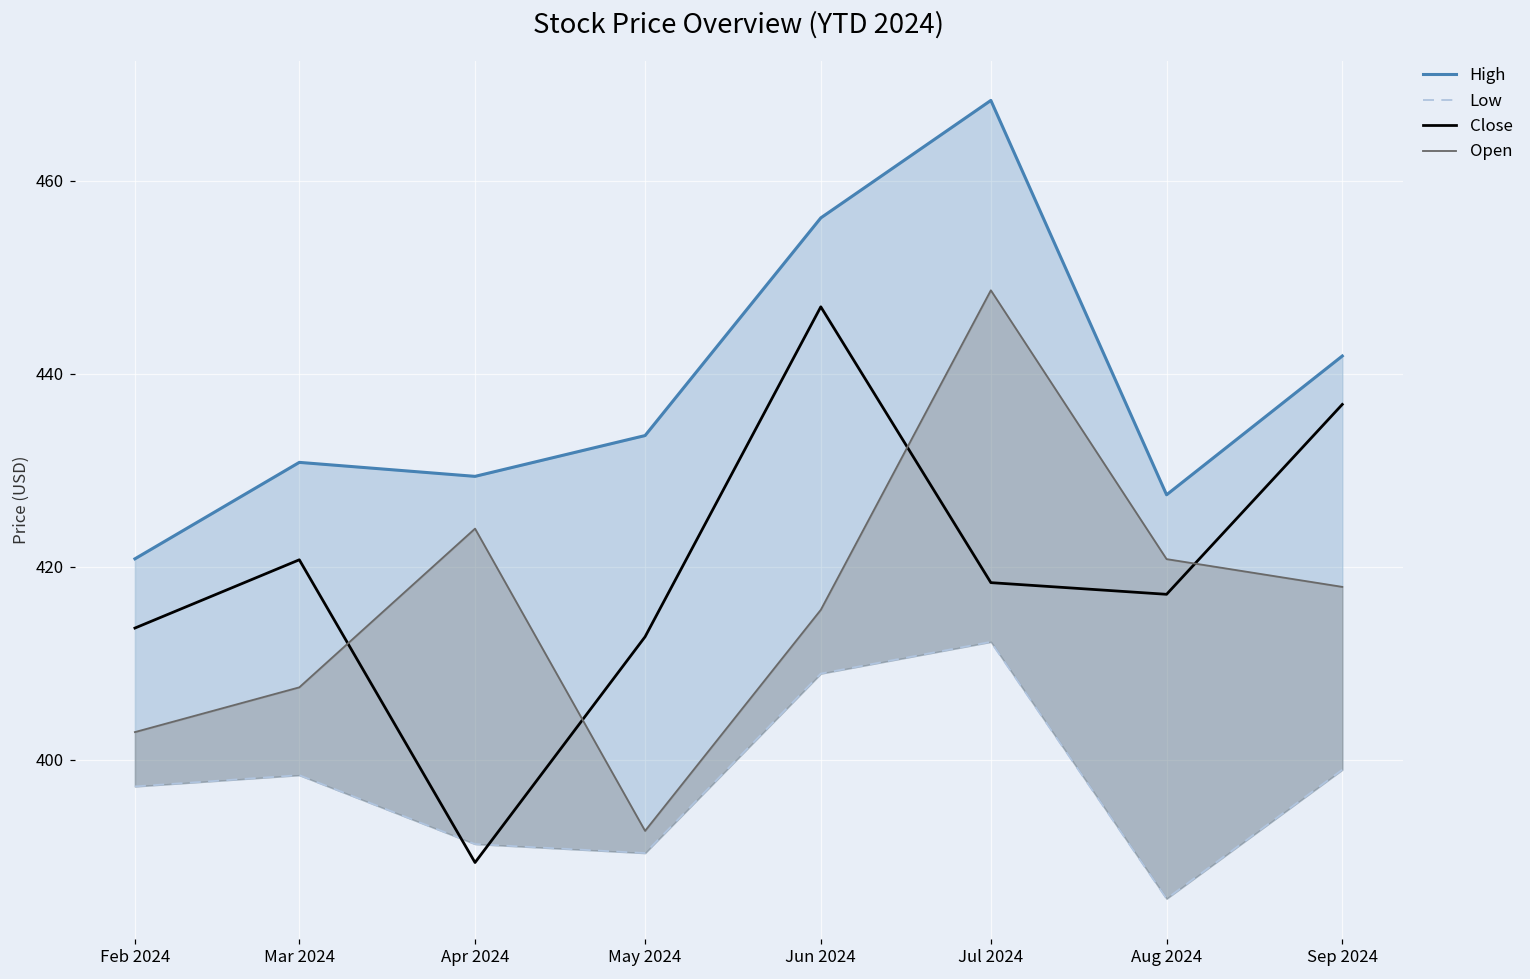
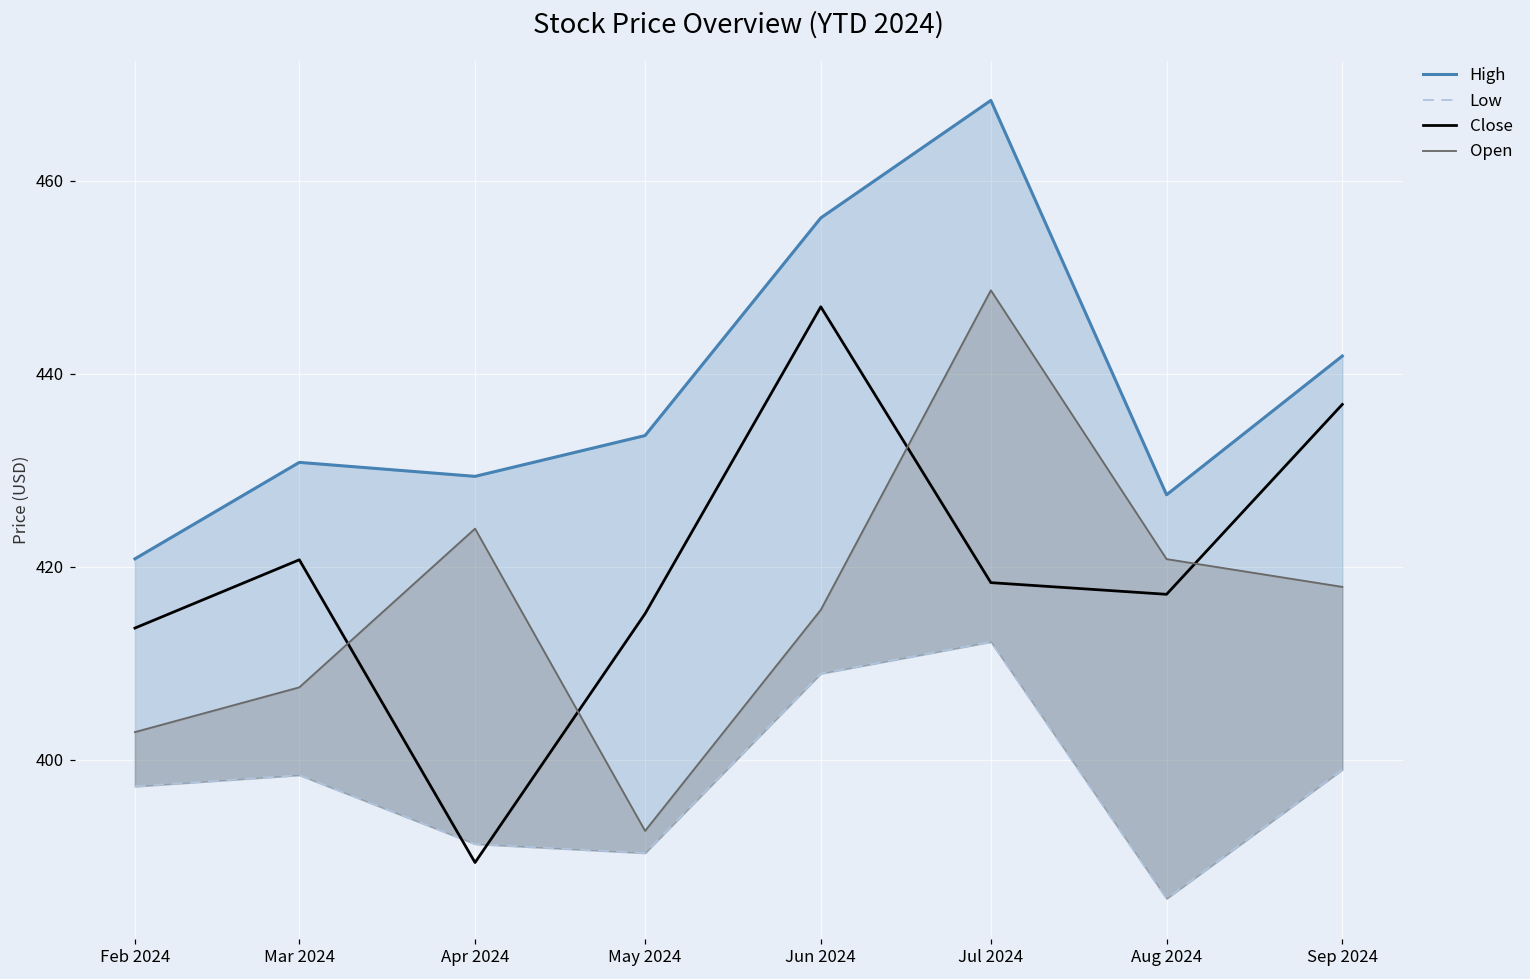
Close, May 2024: 413 -> 415
